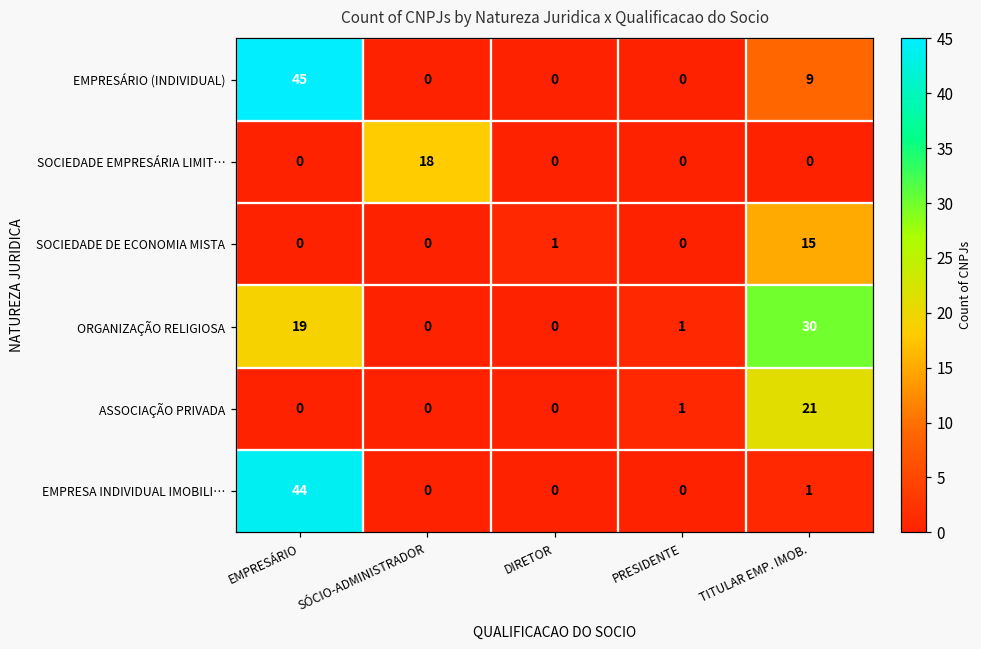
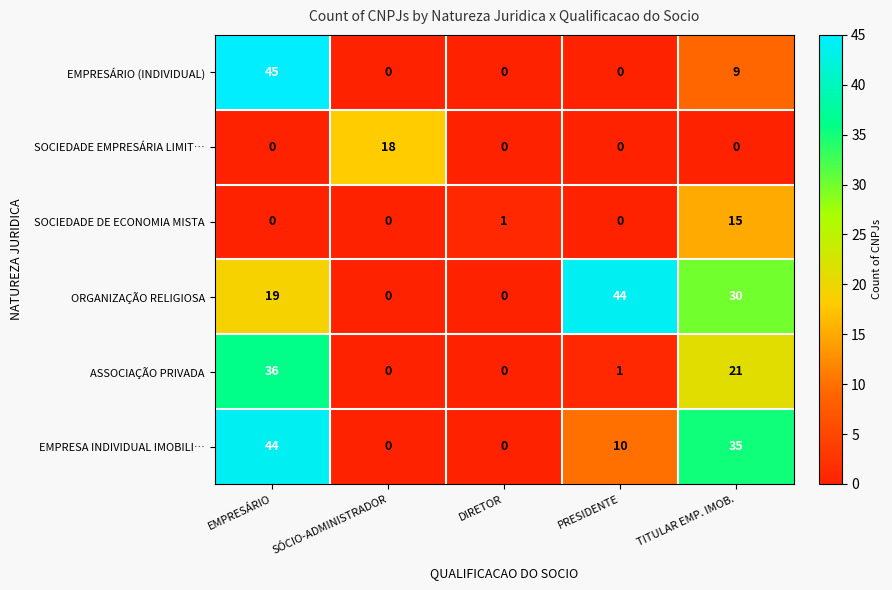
ORGANIZAÇÃO RELIGIOSA, PRESIDENTE: 1 -> 44
ASSOCIAÇÃO PRIVADA, EMPRESÁRIO: 0 -> 36
EMPRESA INDIVIDUAL IMOBILI…, PRESIDENTE: 0 -> 10
EMPRESA INDIVIDUAL IMOBILI…, TITULAR EMP. IMOB.: 1 -> 35
